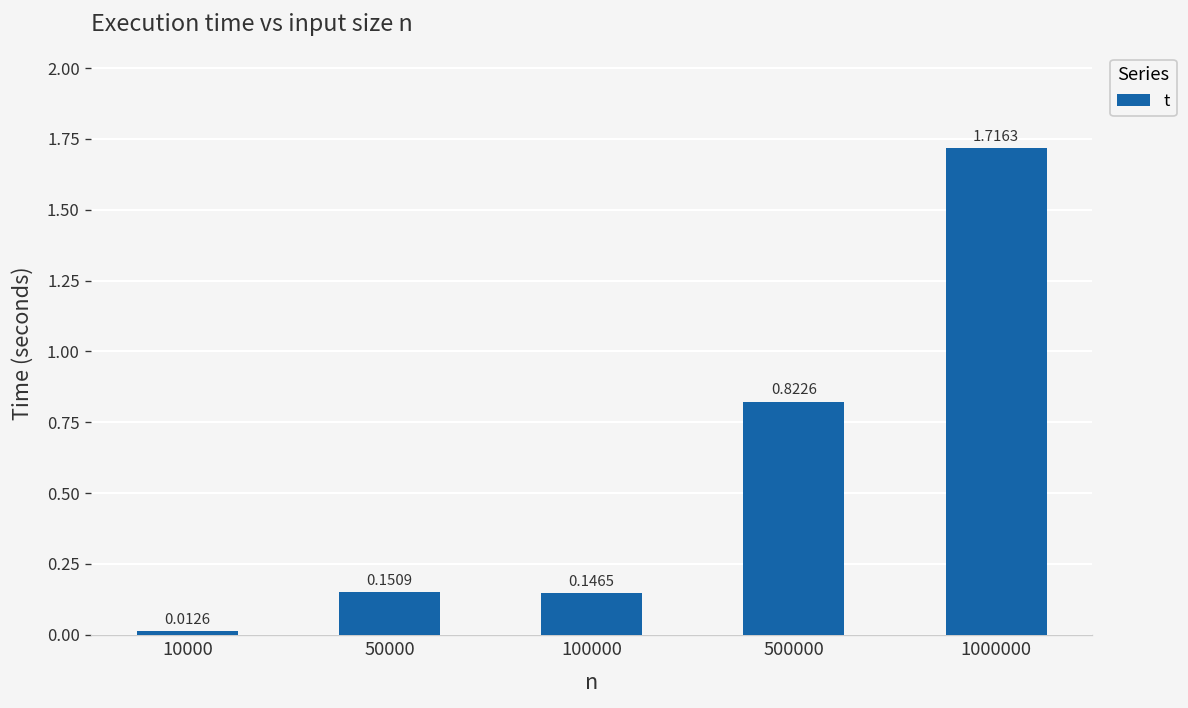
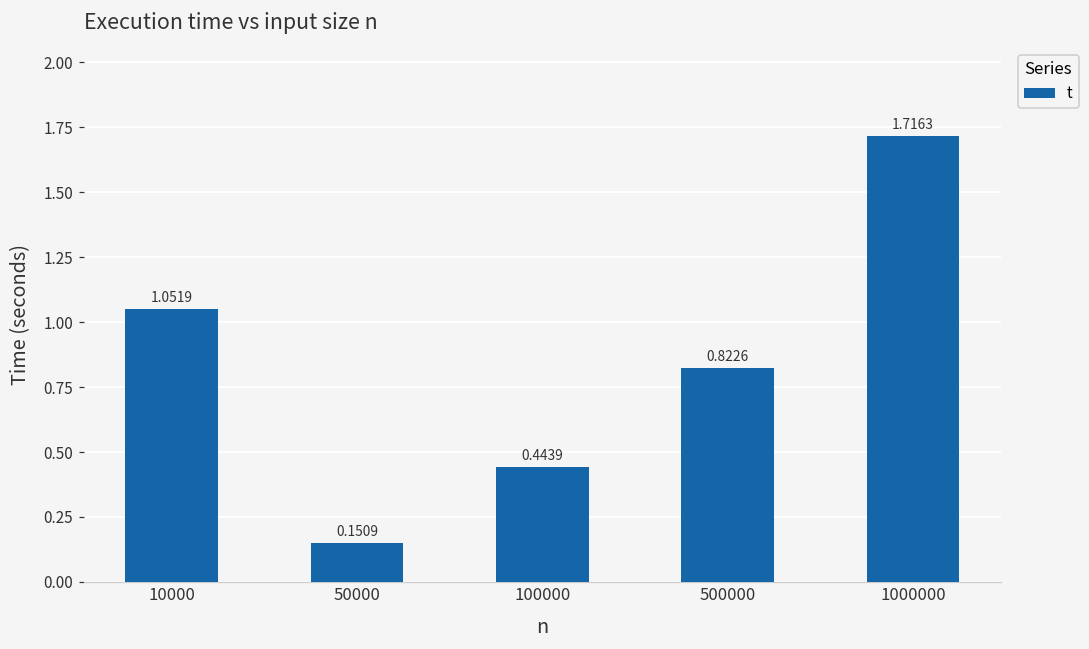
10000: 0.0126 -> 1.0519
100000: 0.1465 -> 0.4439
